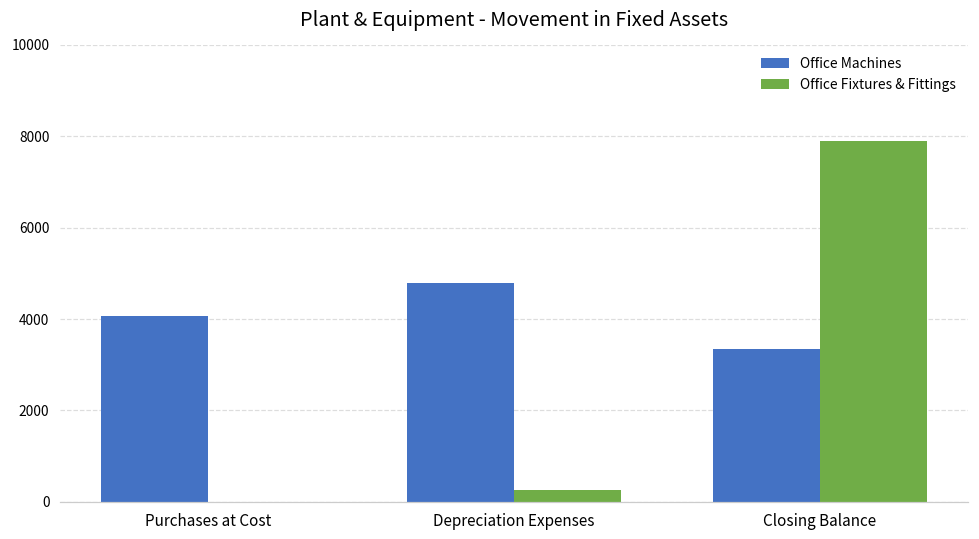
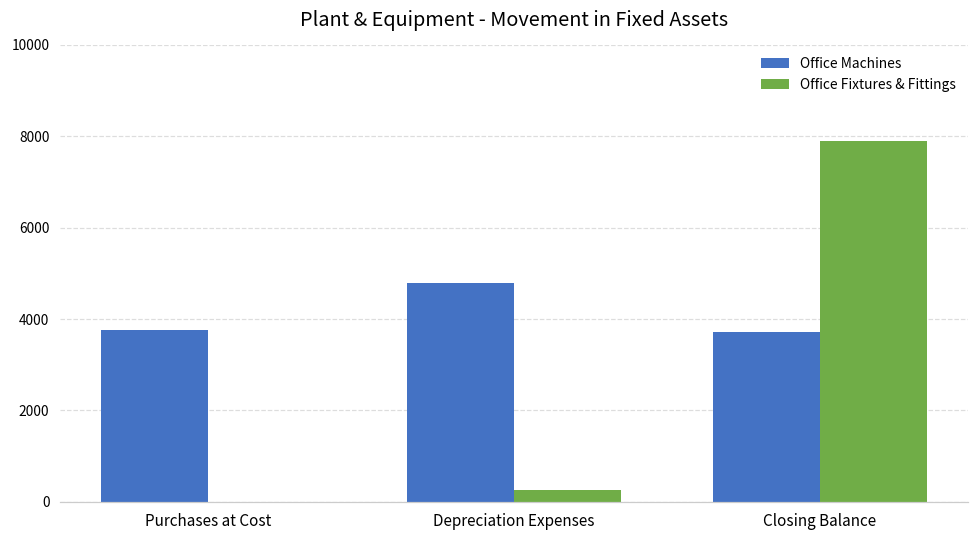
Office Machines, Purchases at Cost: 4100 -> 3800
Office Machines, Closing Balance: 3400 -> 3700
